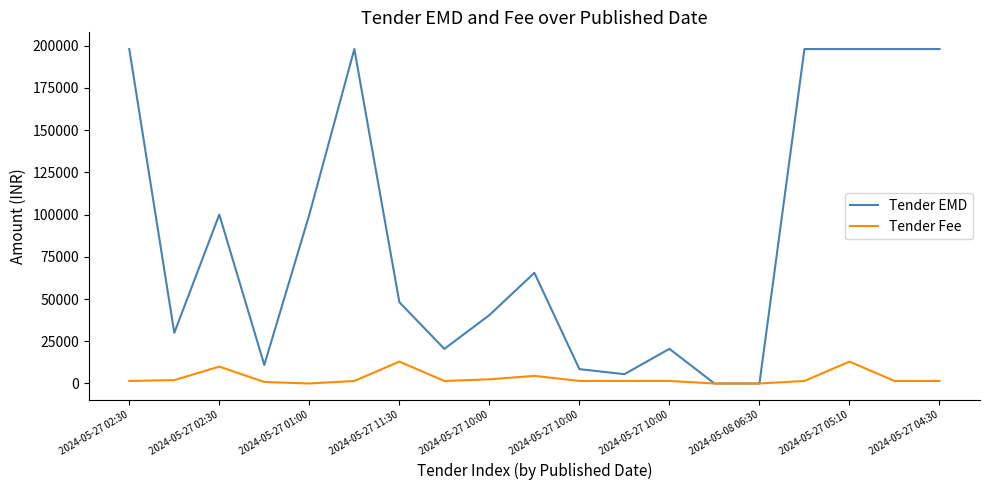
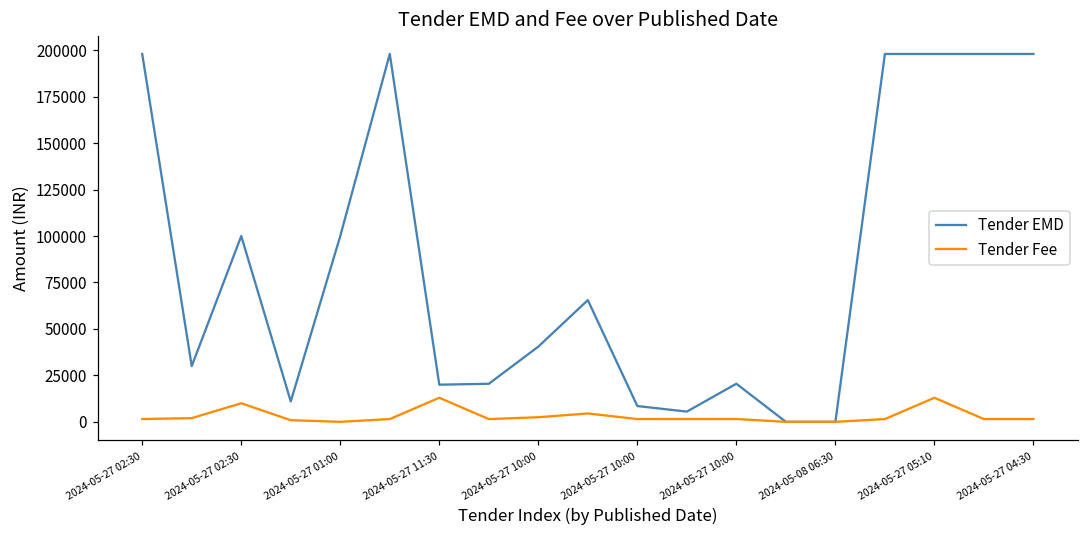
Tender EMD, 2024-05-27 11:30: 48000 -> 20000
